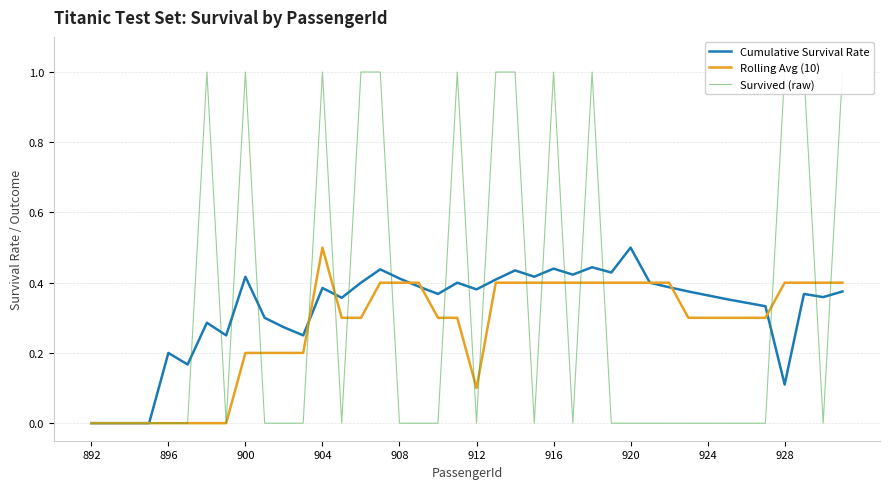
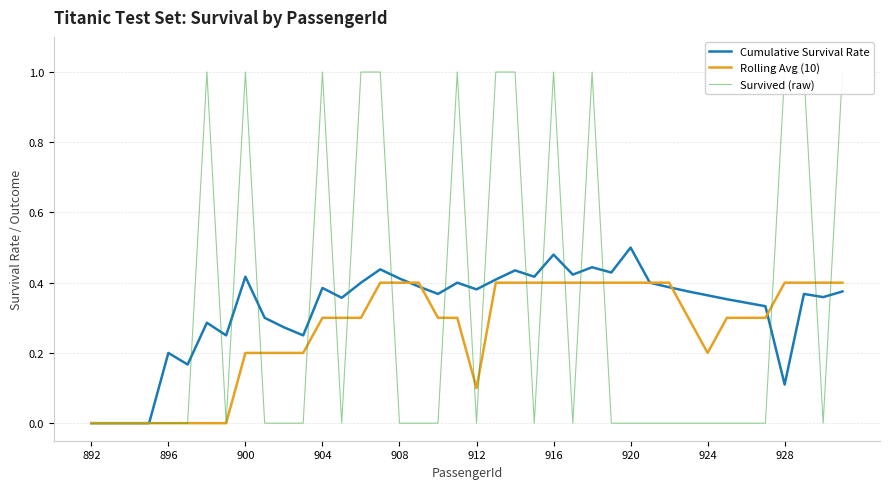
Rolling Avg (10), 904: 0.5 -> 0.3
Cumulative Survival Rate, 916: 0.44 -> 0.48
Rolling Avg (10), 924: 0.3 -> 0.2
